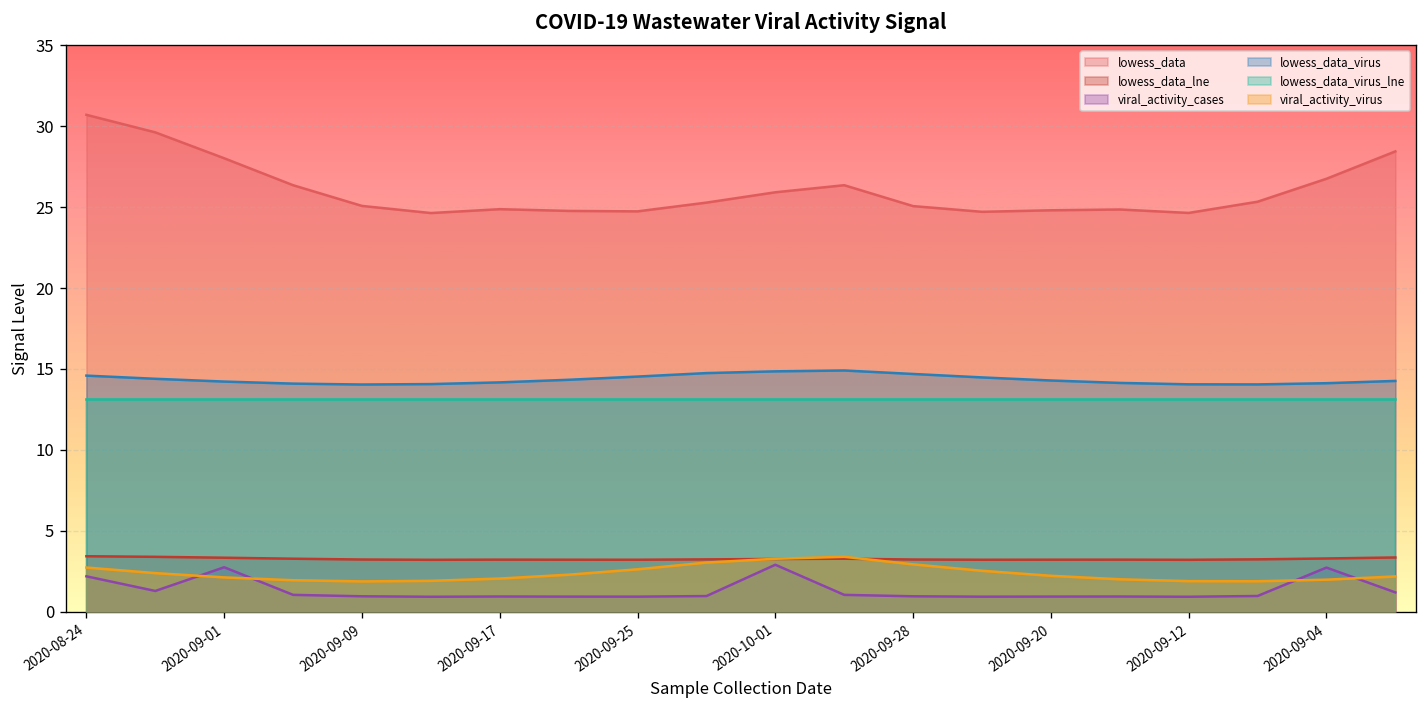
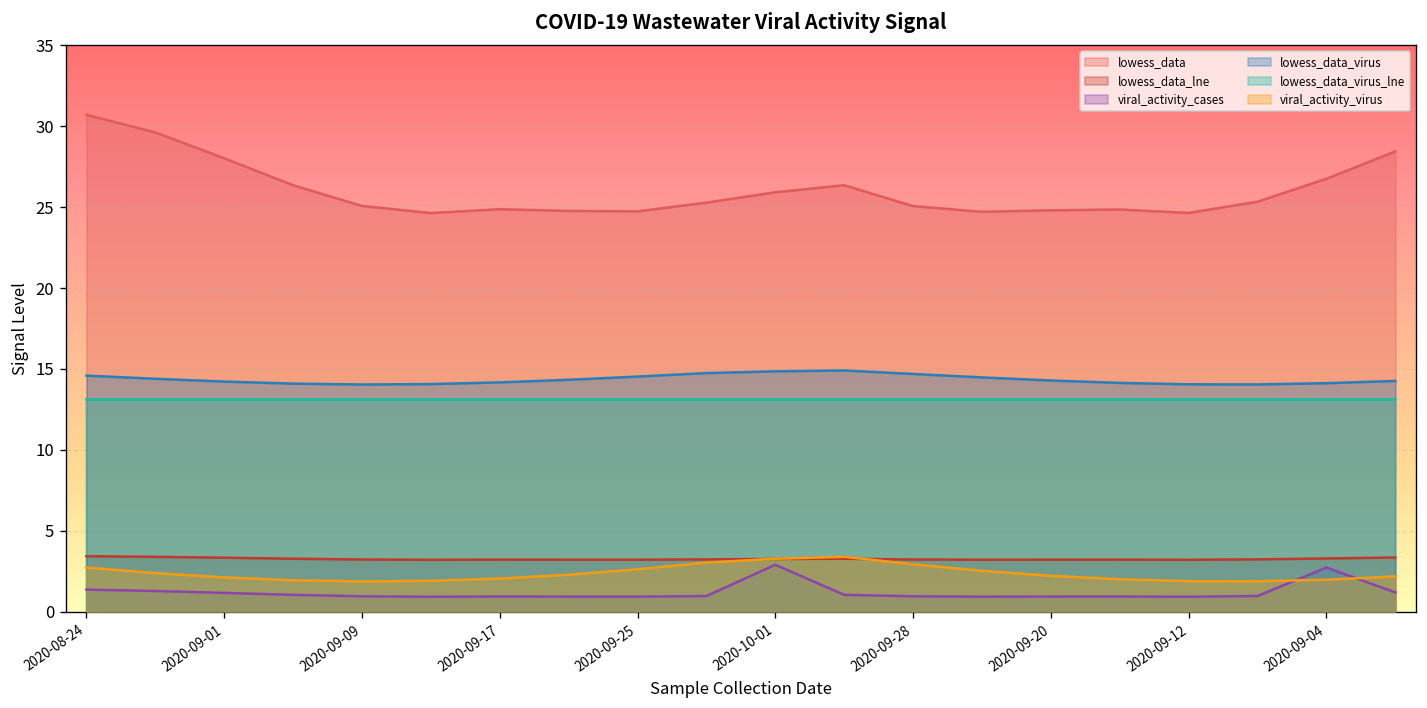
viral_activity_cases, 2020-08-24: 2.2 -> 1.4
viral_activity_cases, 2020-09-01: 2.7 -> 1.2
